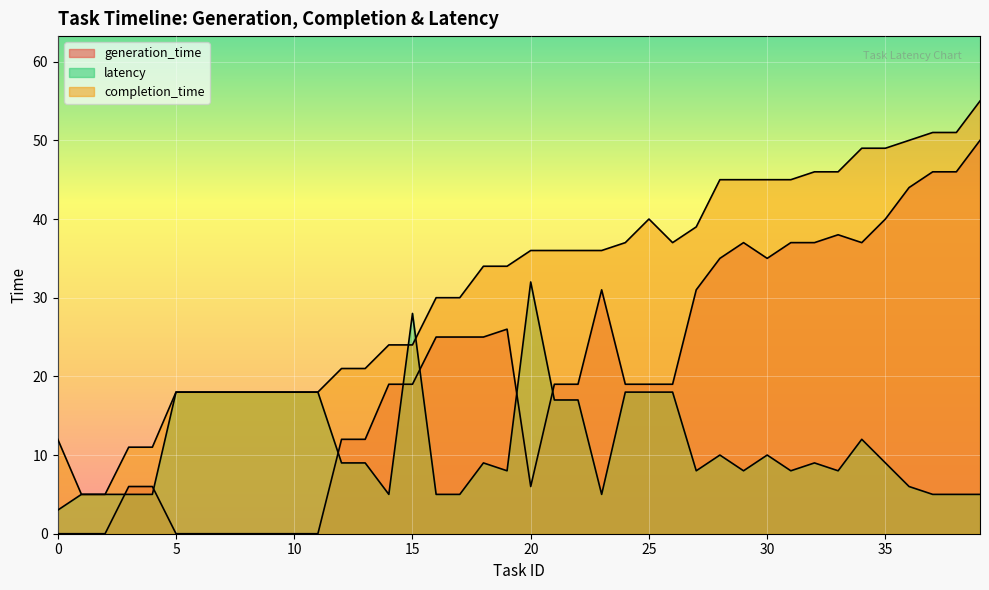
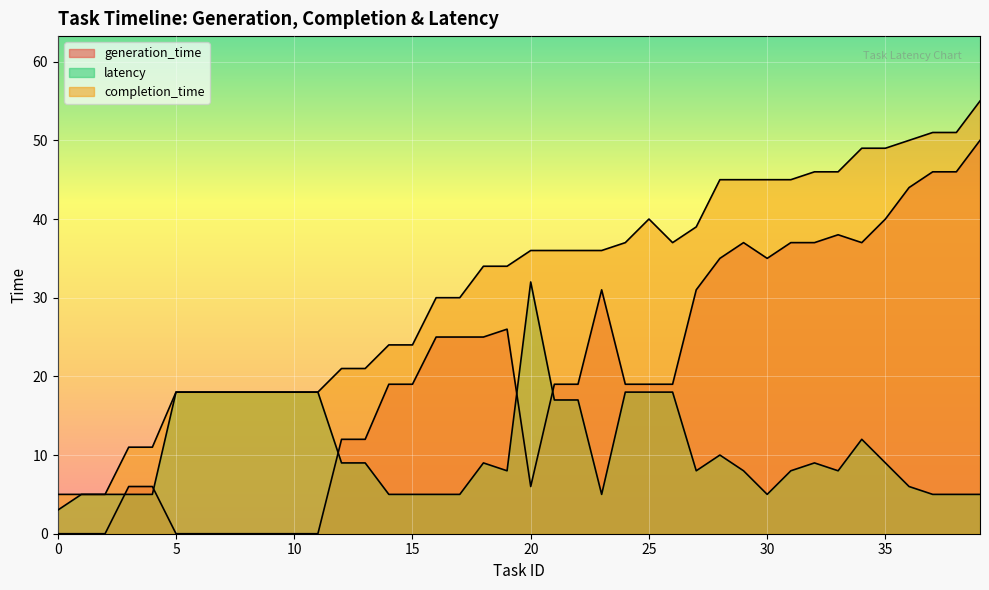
completion_time, 0: 12 -> 5
latency, 15: 28 -> 5
latency, 30: 10 -> 5
